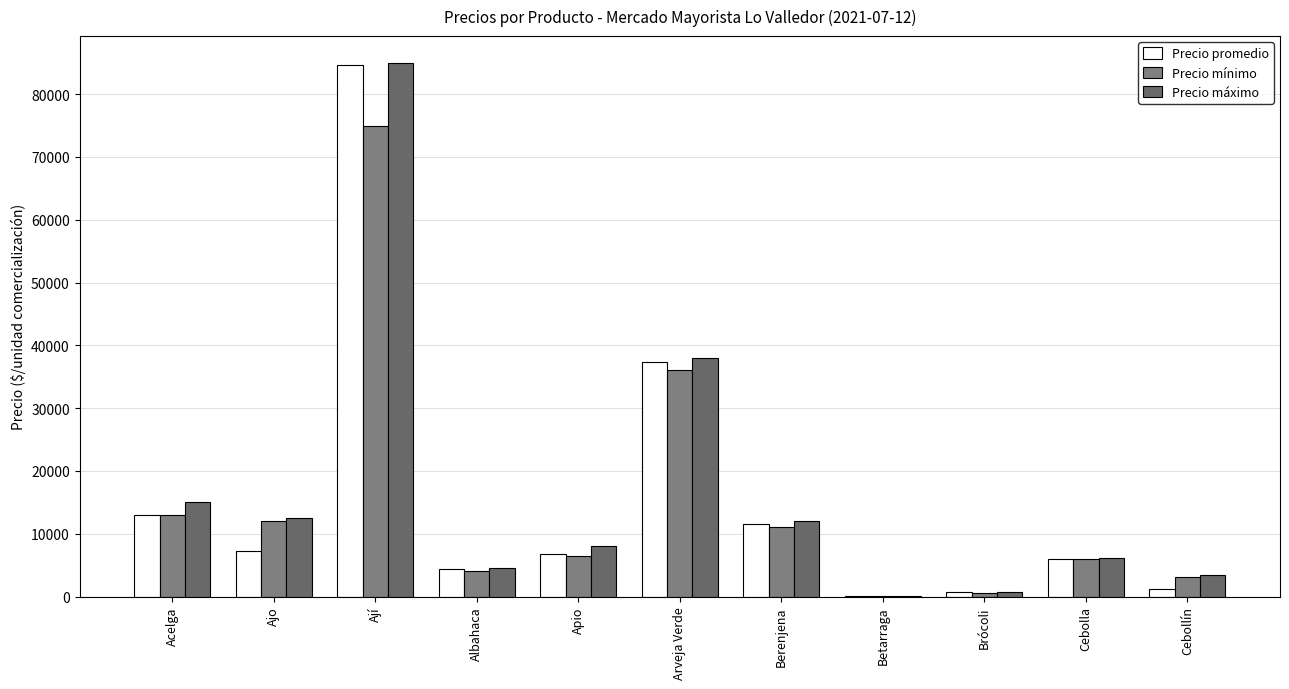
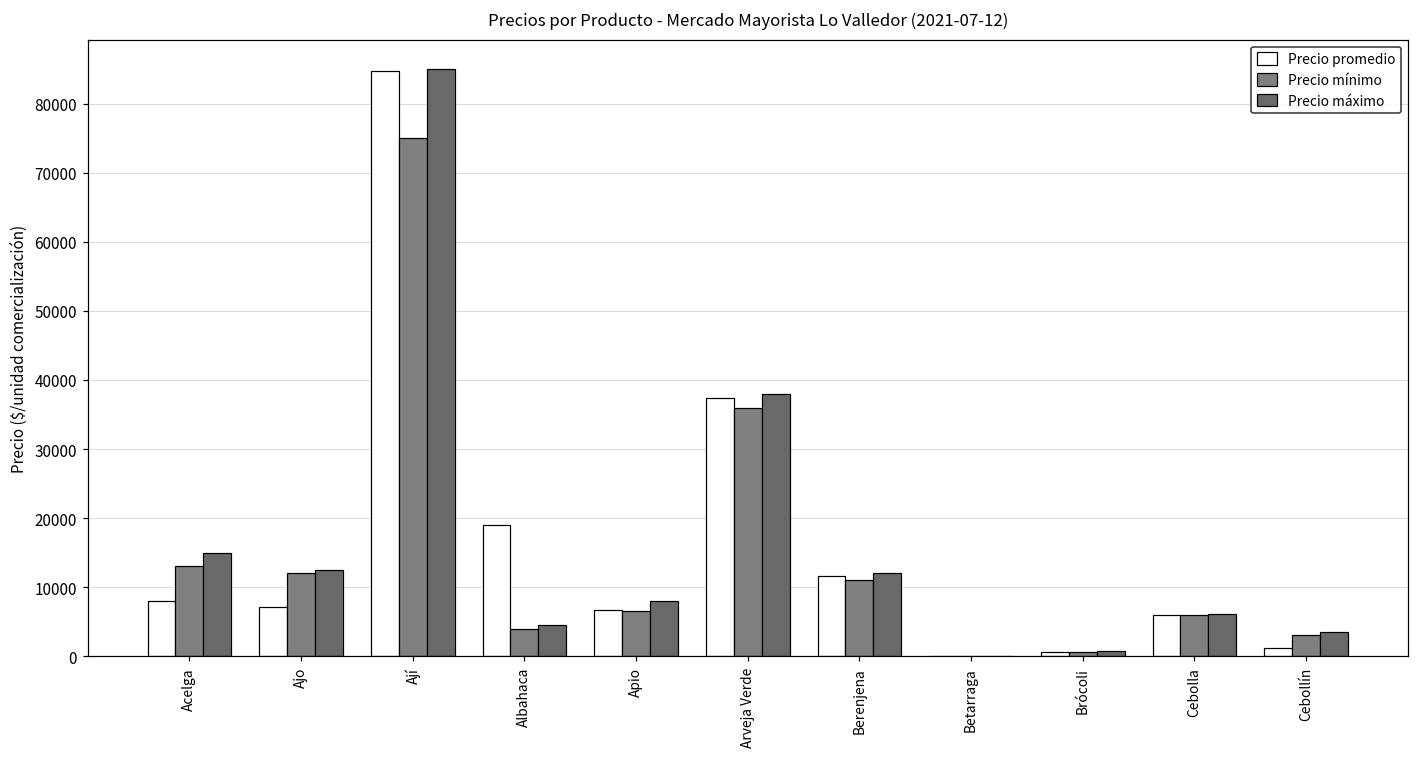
Precio promedio, Acelga: 13000 -> 8000
Precio promedio, Albahaca: 4000 -> 19000
